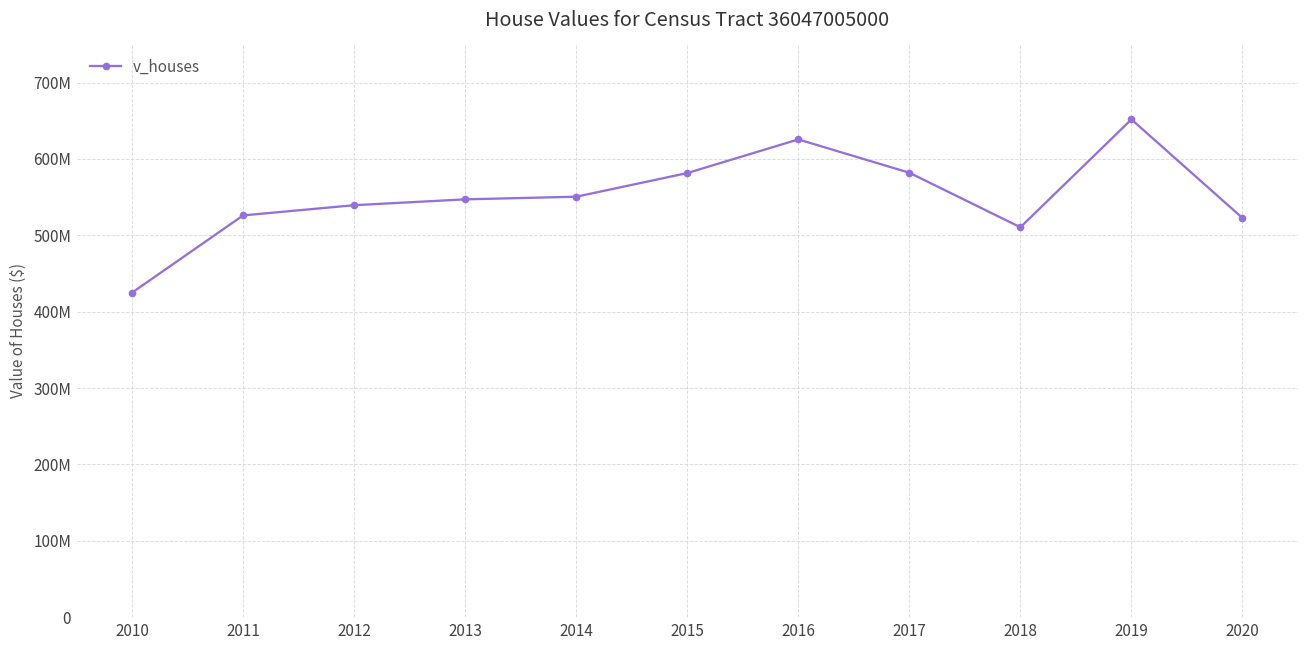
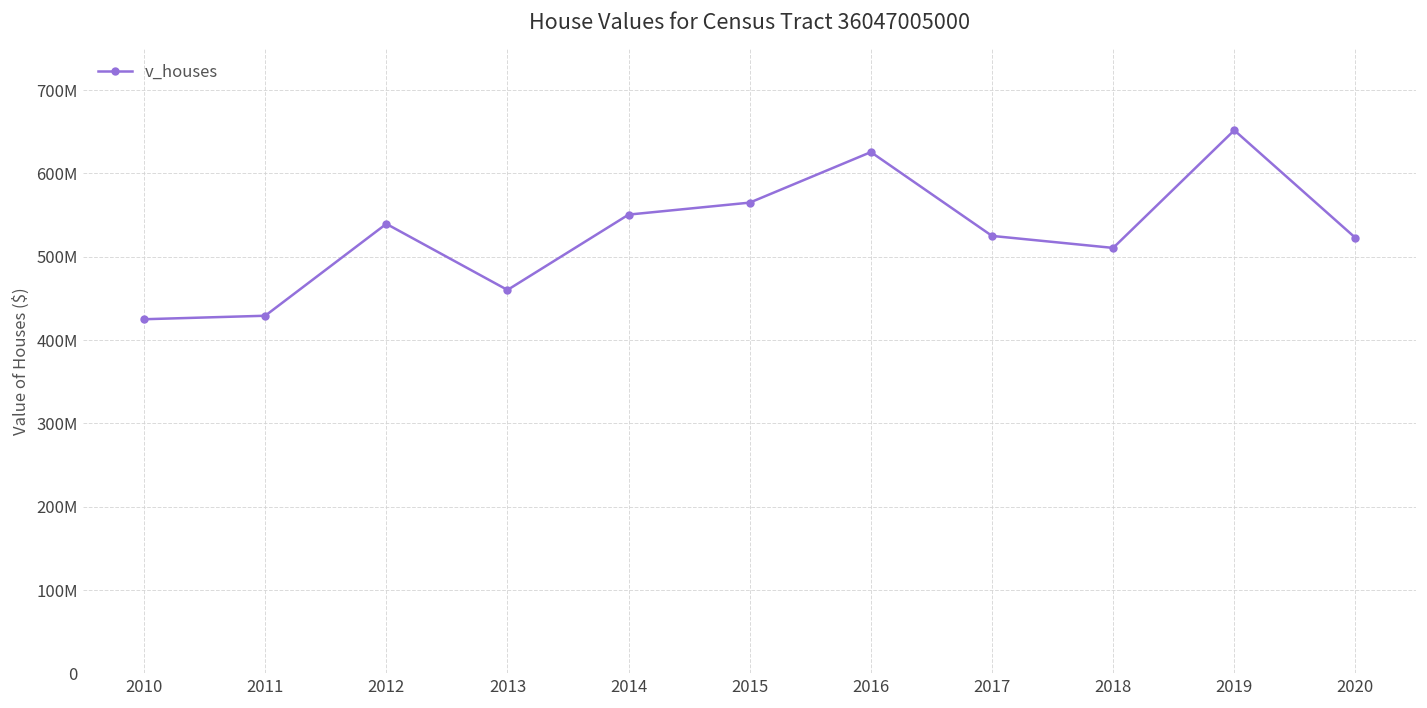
2011: 530000000 -> 430000000
2013: 550000000 -> 460000000
2015: 580000000 -> 560000000
2017: 580000000 -> 520000000
